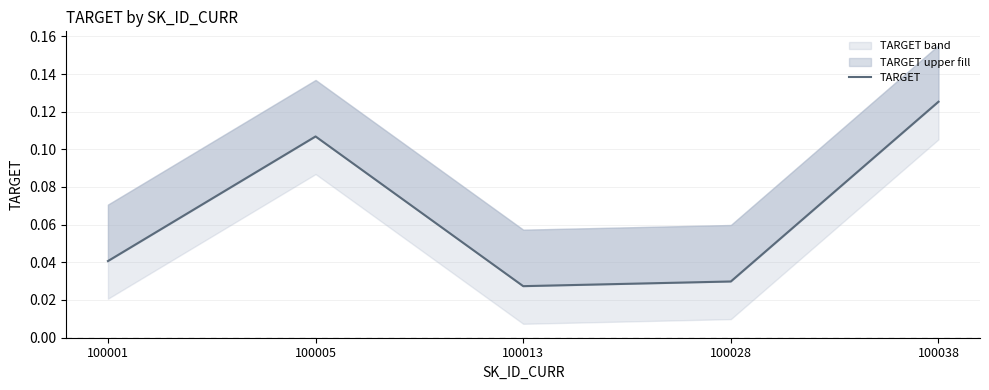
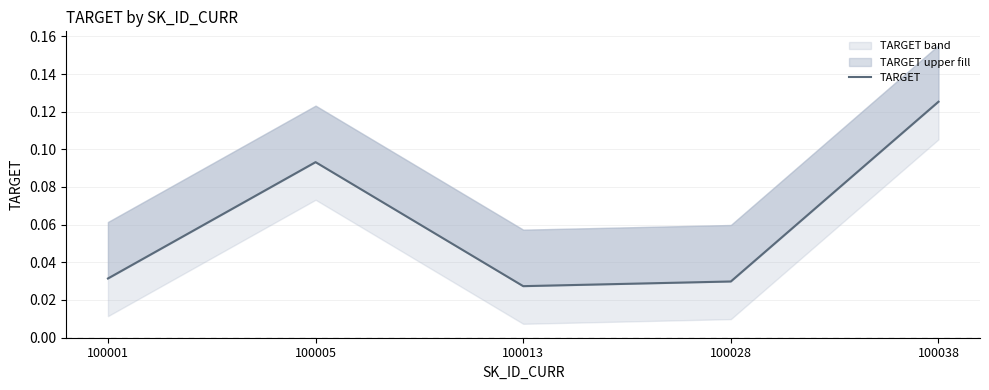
TARGET, 100001: 0.041 -> 0.031
TARGET, 100005: 0.107 -> 0.093
